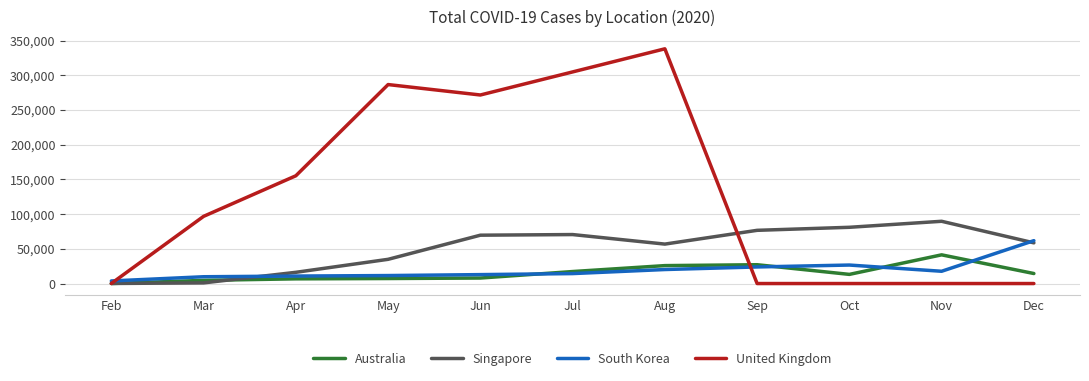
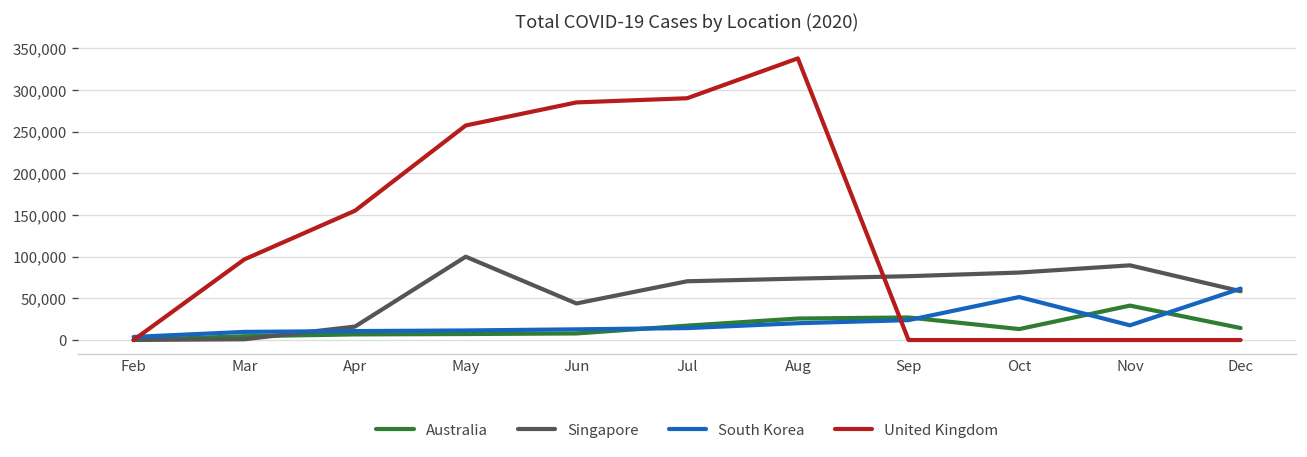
Singapore, May: 30,000 -> 100,000
United Kingdom, May: 290,000 -> 260,000
Singapore, Jun: 70,000 -> 40,000
United Kingdom, Jun: 270,000 -> 290,000
United Kingdom, Jul: 300,000 -> 290,000
Singapore, Aug: 60,000 -> 70,000
South Korea, Oct: 30,000 -> 50,000
